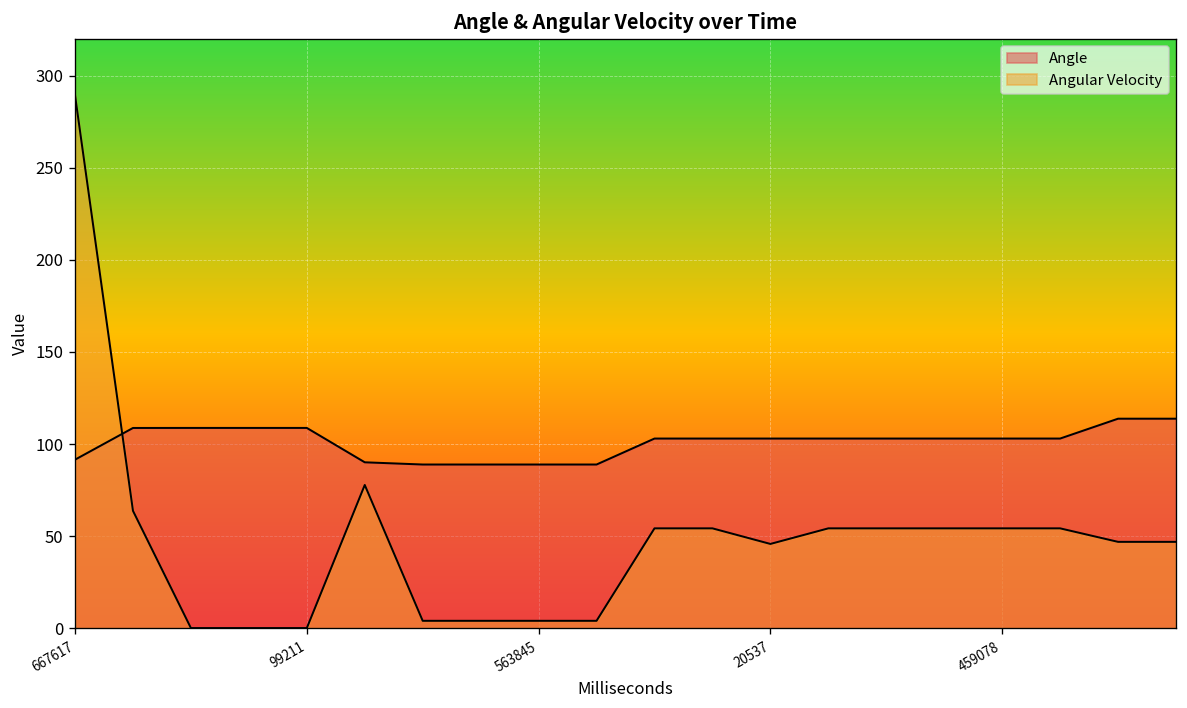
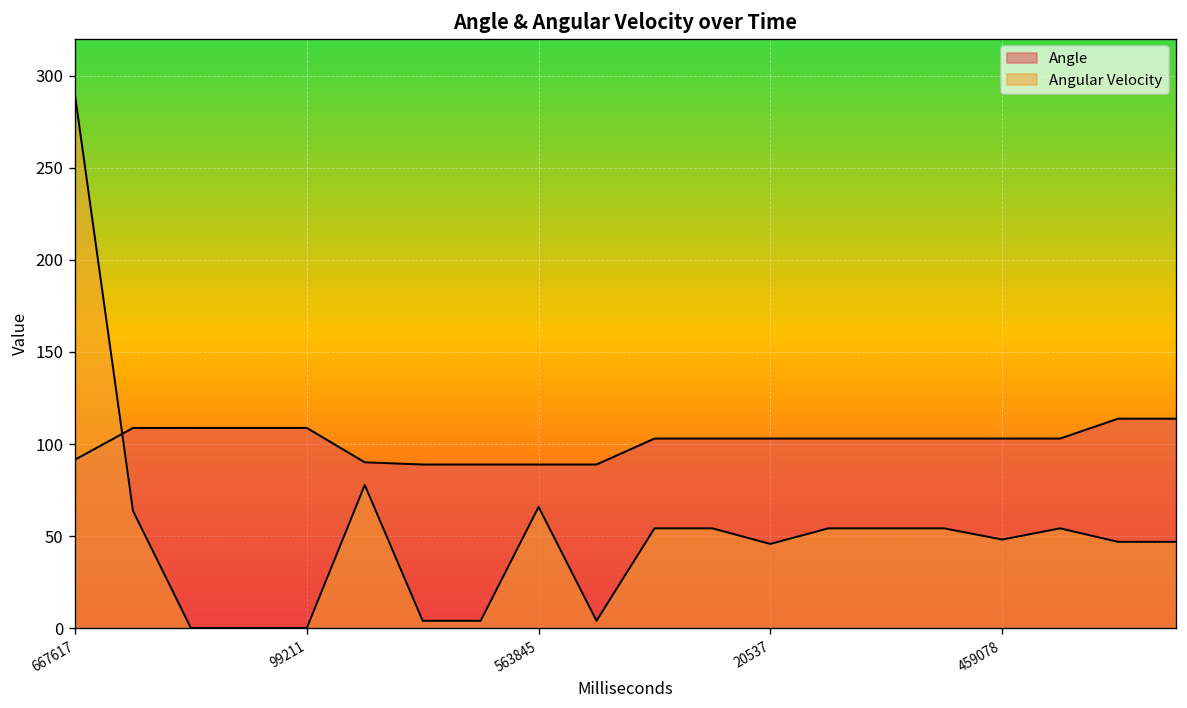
Angular Velocity, 563845: 4 -> 66
Angular Velocity, 459078: 54 -> 48
